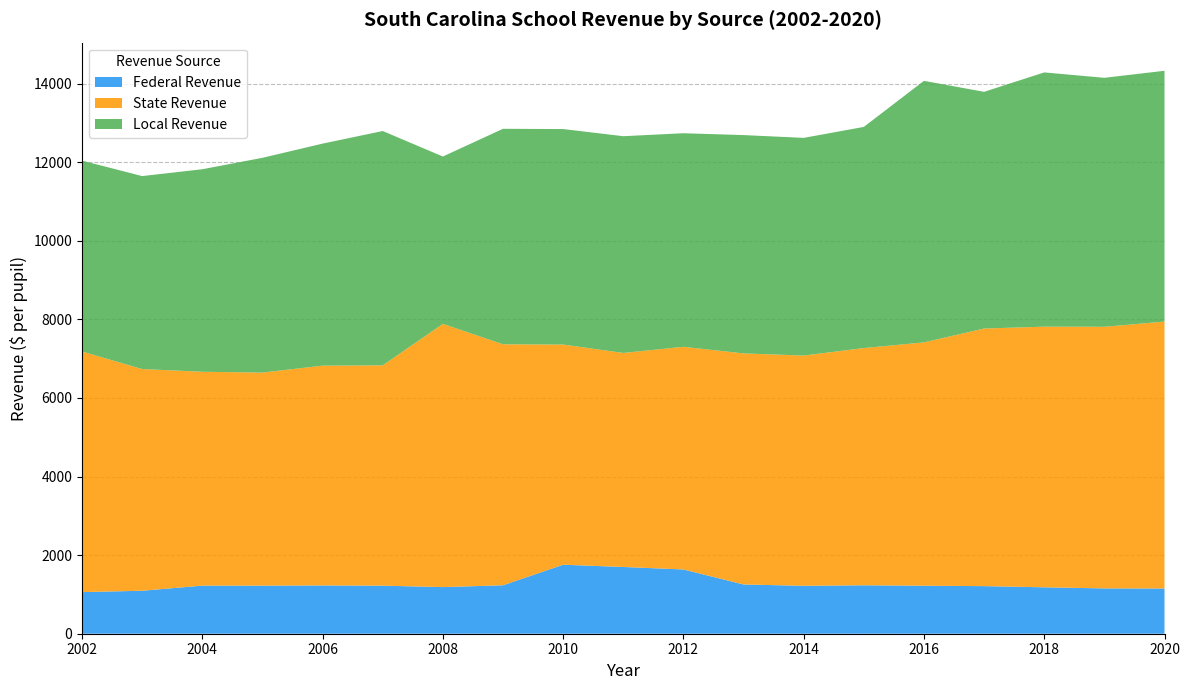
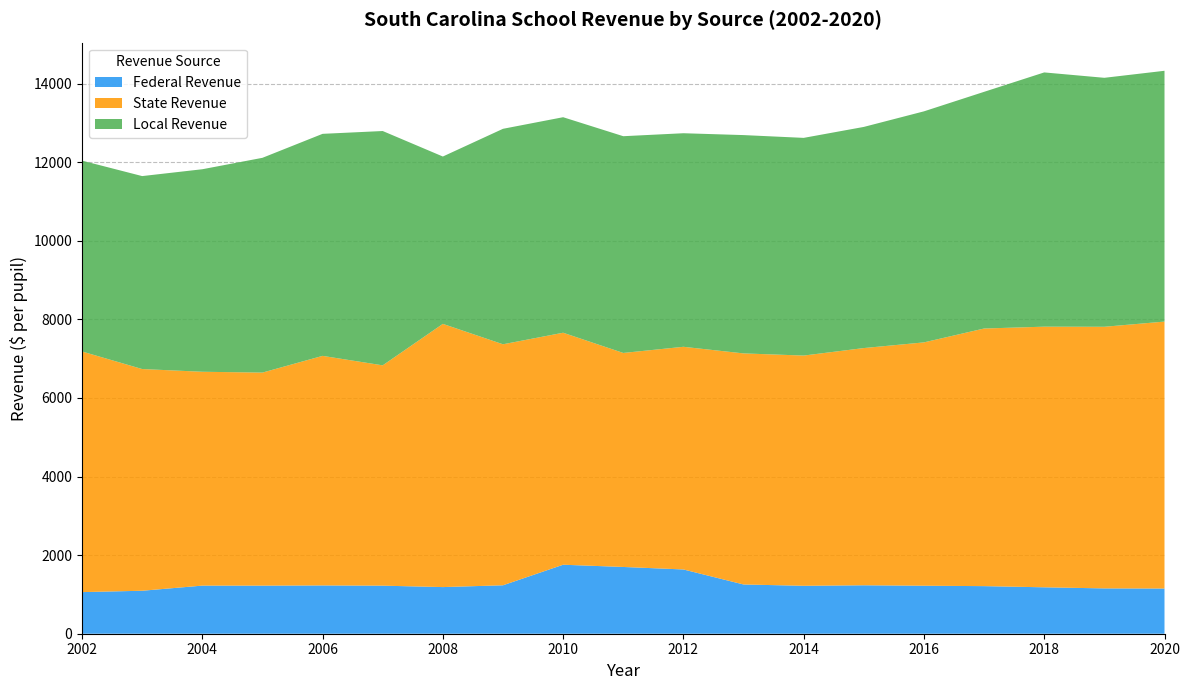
State Revenue, 2006: 5600 -> 5800
State Revenue, 2010: 5600 -> 5900
Local Revenue, 2016: 6700 -> 5900
